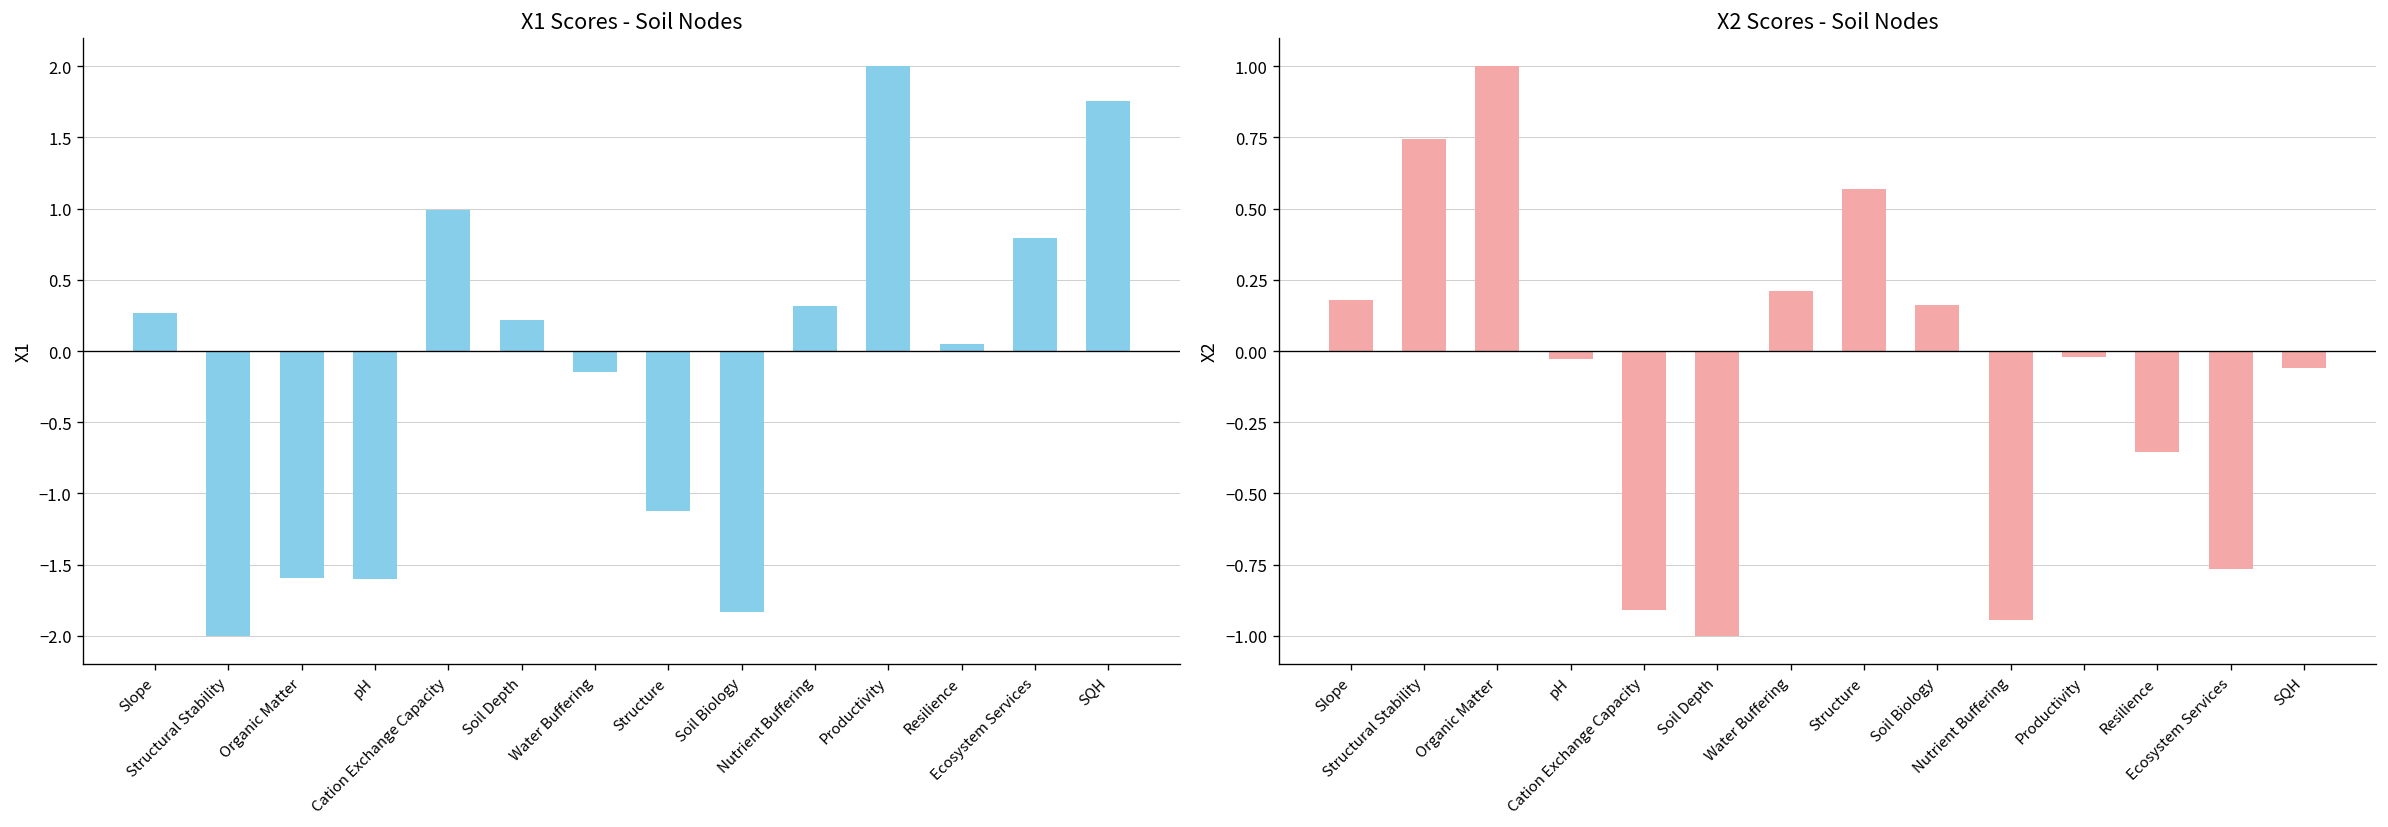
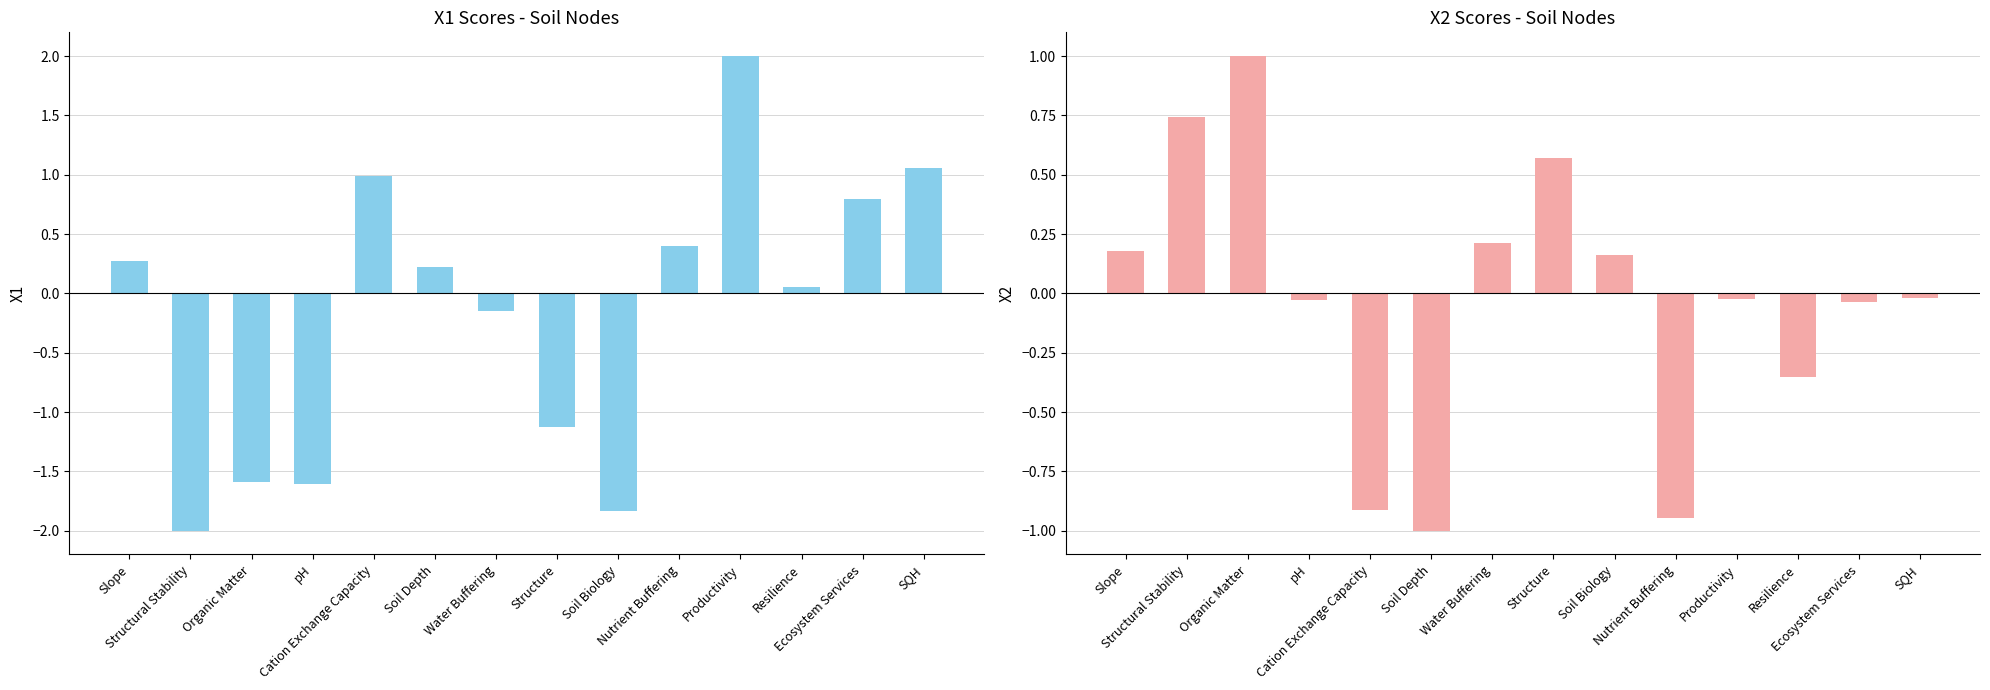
X1 Scores - Soil Nodes, Nutrient Buffering: 0.32 -> 0.40
X1 Scores - Soil Nodes, SQH: 1.76 -> 1.06
X2 Scores - Soil Nodes, Ecosystem Services: -0.76 -> -0.04
X2 Scores - Soil Nodes, SQH: -0.06 -> -0.02
